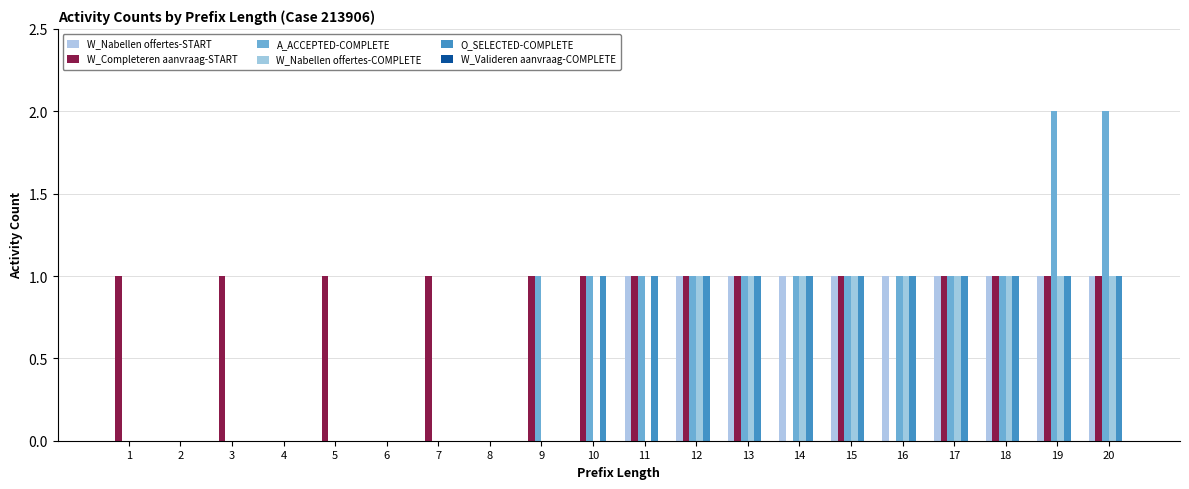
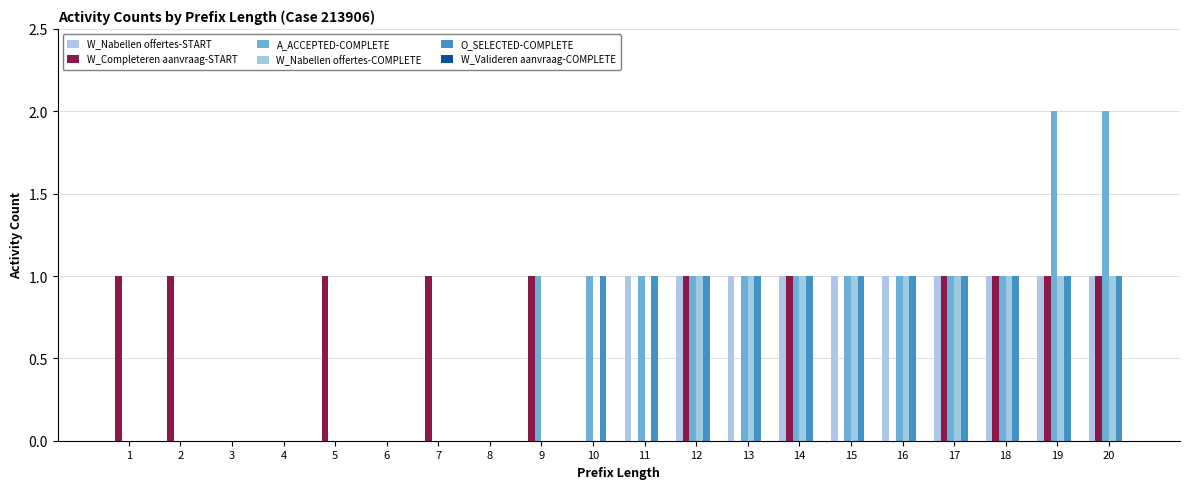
W_Completeren aanvraag-START, 2: 0 -> 1
W_Completeren aanvraag-START, 3: 1 -> 0
W_Completeren aanvraag-START, 10: 1 -> 0
W_Completeren aanvraag-START, 11: 1 -> 0
W_Completeren aanvraag-START, 13: 1 -> 0
W_Completeren aanvraag-START, 14: 0 -> 1
W_Completeren aanvraag-START, 15: 1 -> 0
